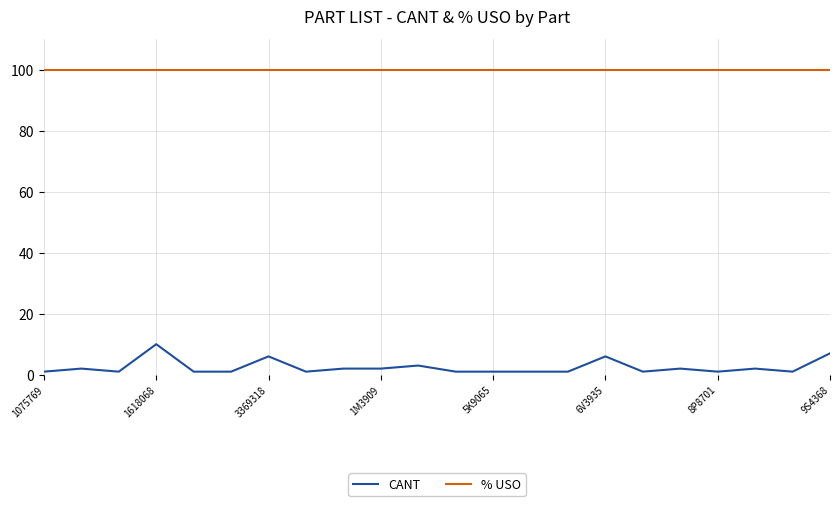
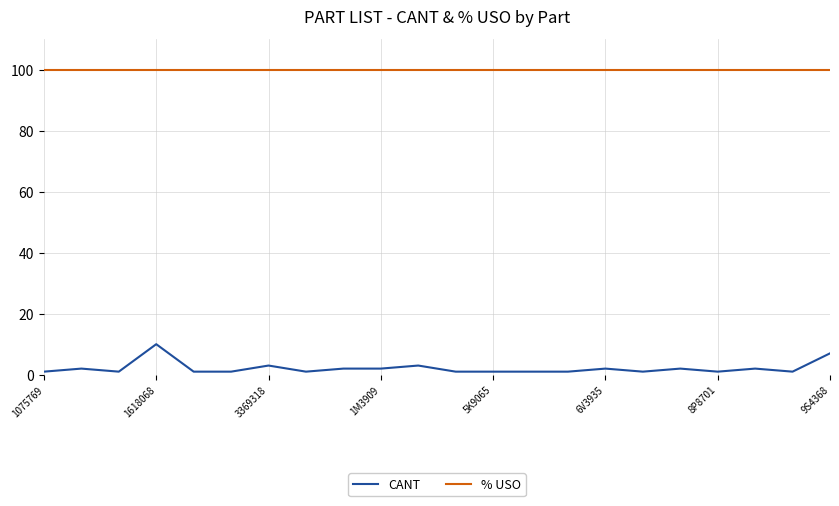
CANT, 3369318: 6 -> 3
CANT, 6V3935: 6 -> 2
